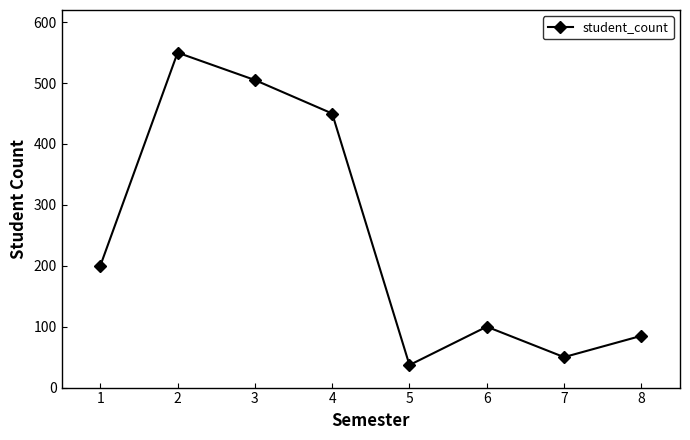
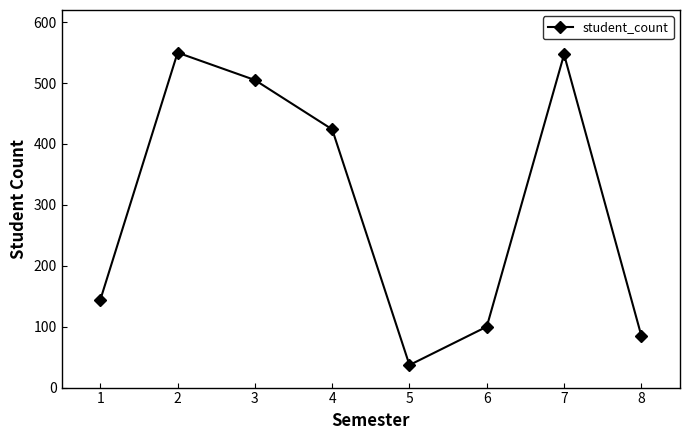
1: 200 -> 140
4: 450 -> 420
7: 50 -> 550
